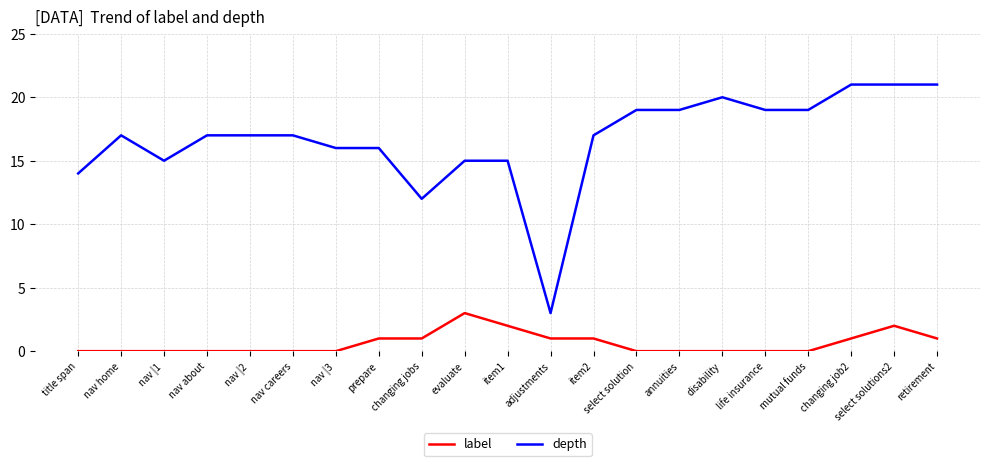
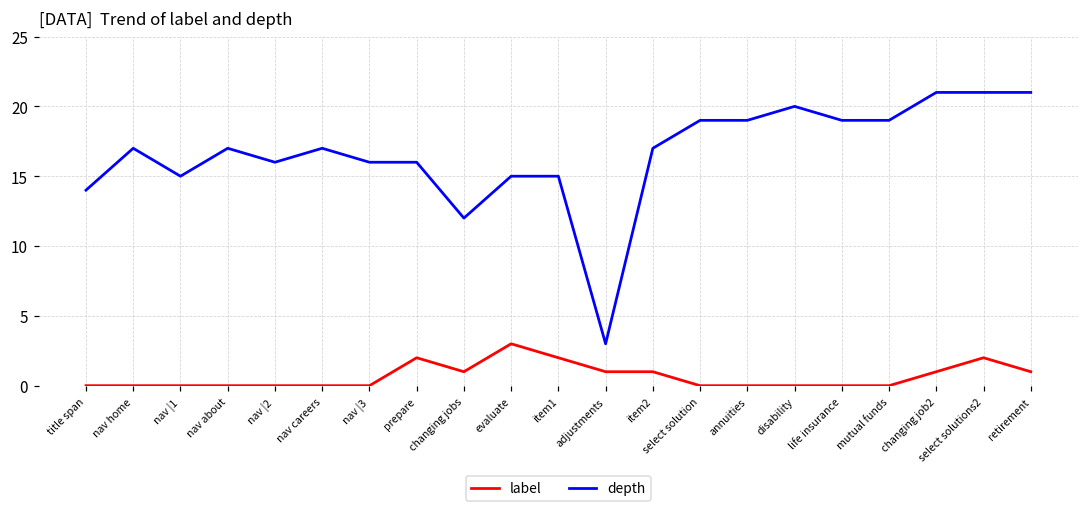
depth, nav |2: 17 -> 16
label, prepare: 1 -> 2
